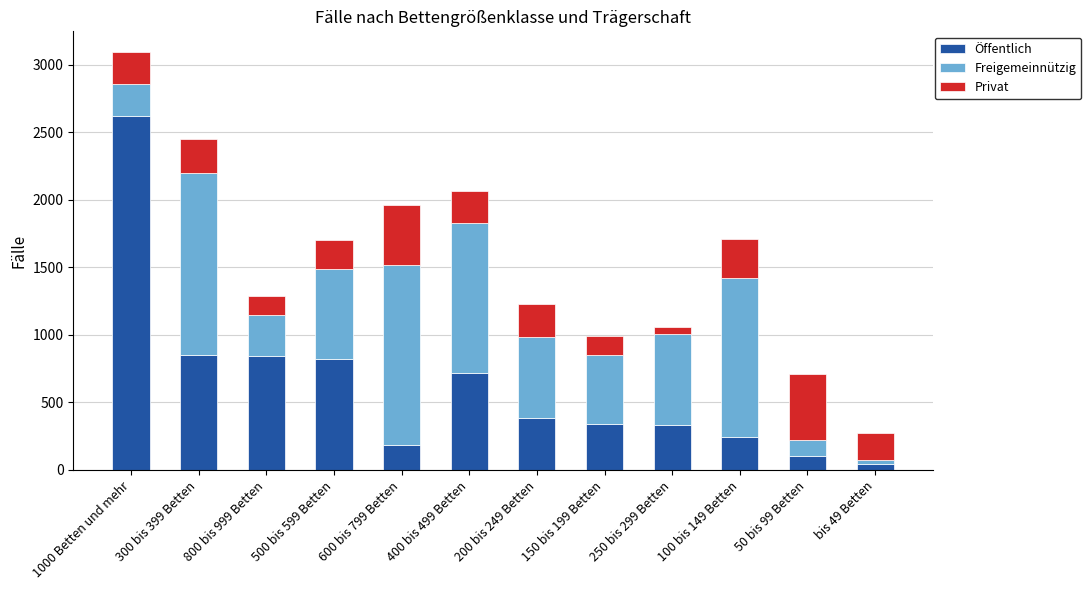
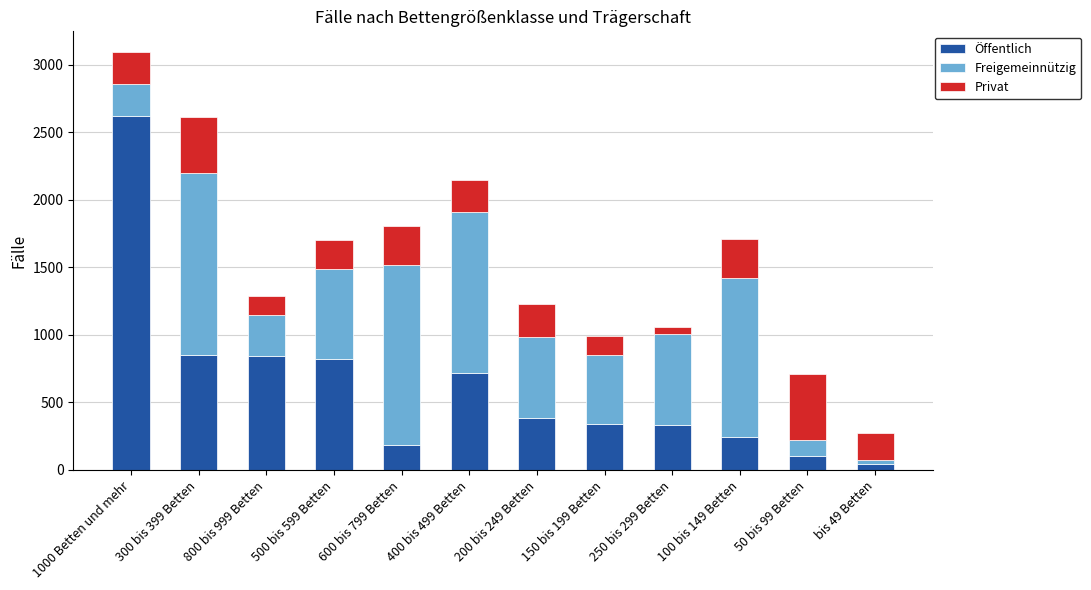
Privat, 300 bis 399 Betten: 260 -> 420
Privat, 600 bis 799 Betten: 450 -> 290
Freigemeinnützig, 400 bis 499 Betten: 1110 -> 1190
